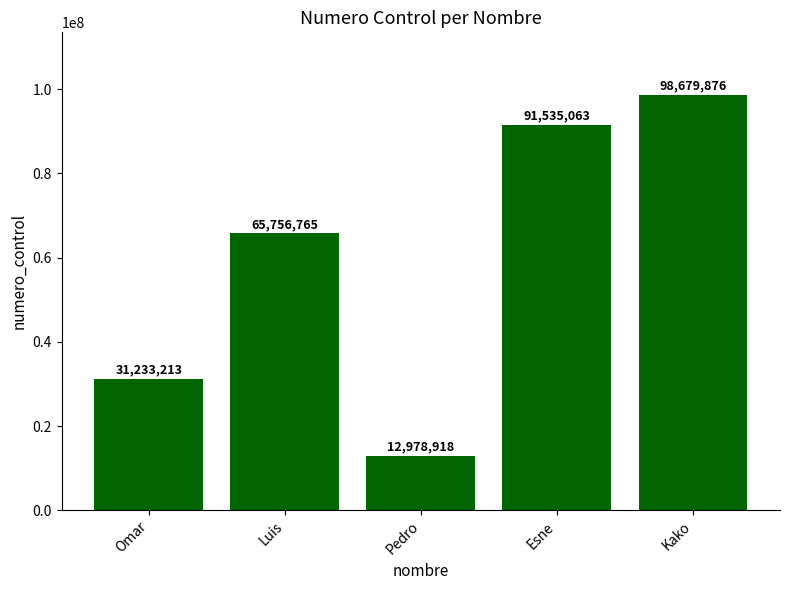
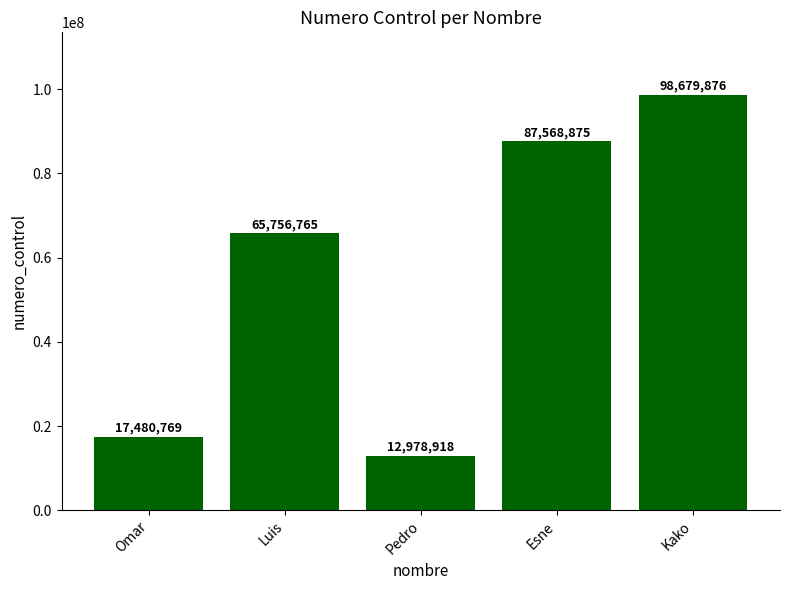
Omar: 31,233,213 -> 17,480,769
Esne: 91,535,063 -> 87,568,875
